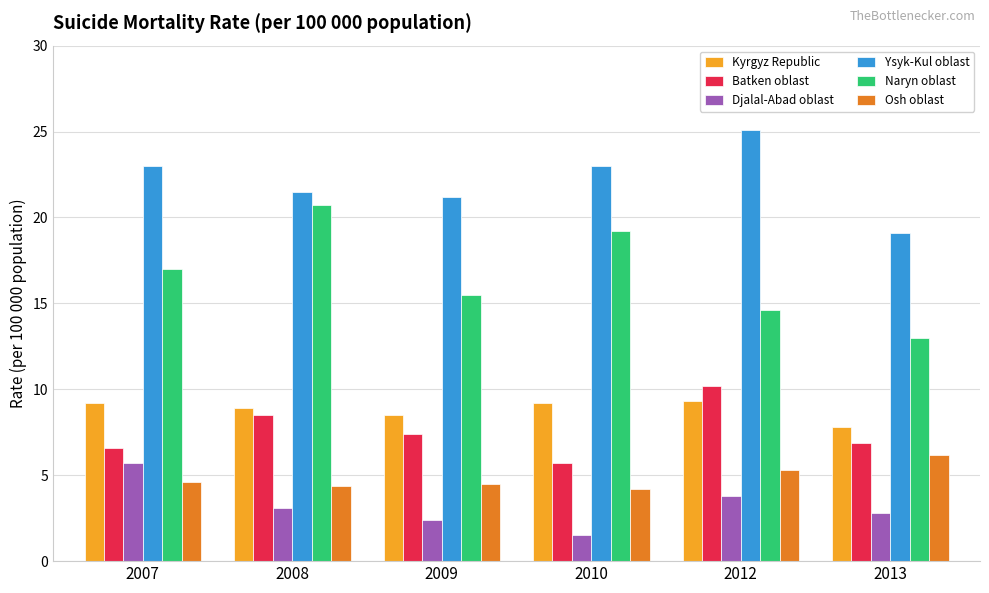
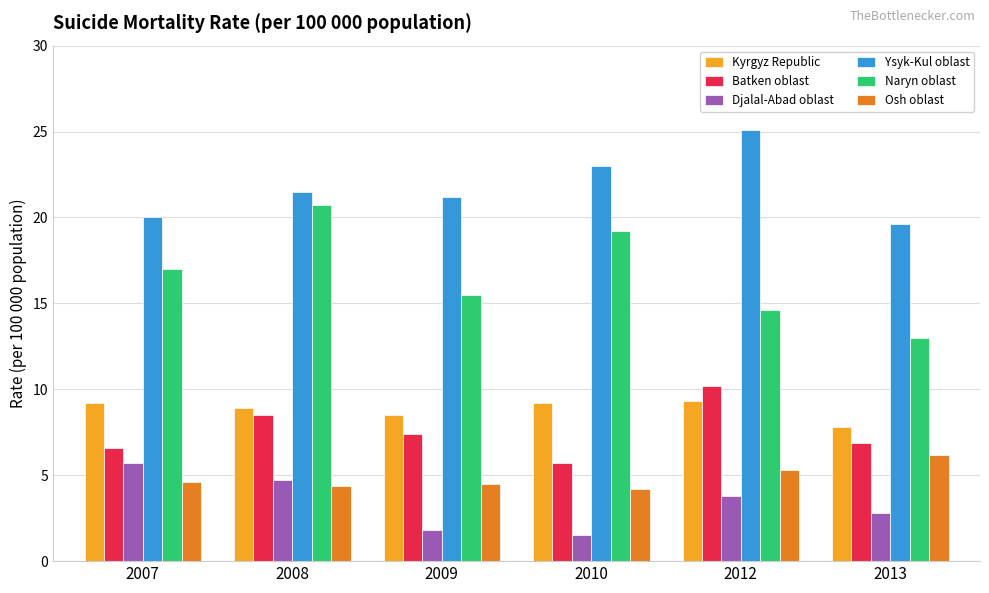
Ysyk-Kul oblast, 2007: 23 -> 20
Djalal-Abad oblast, 2008: 3.1 -> 4.7
Djalal-Abad oblast, 2009: 2.4 -> 1.8
Ysyk-Kul oblast, 2013: 19.1 -> 19.6
